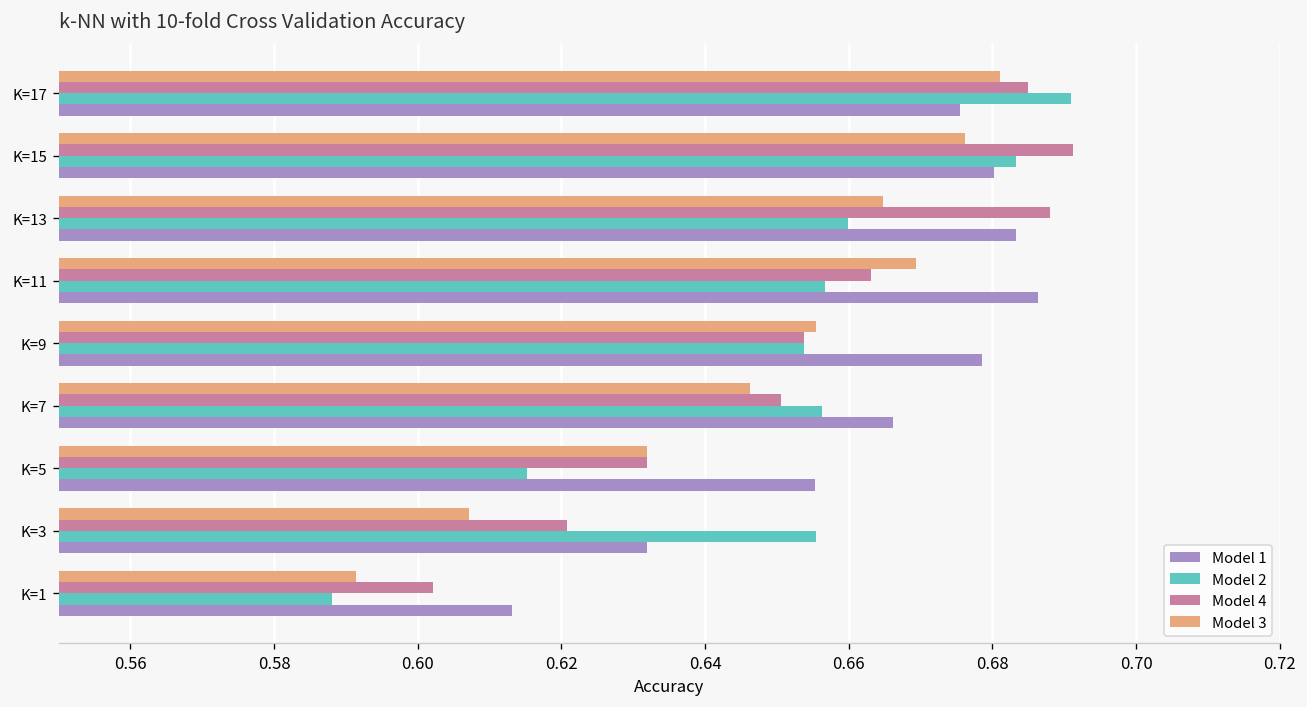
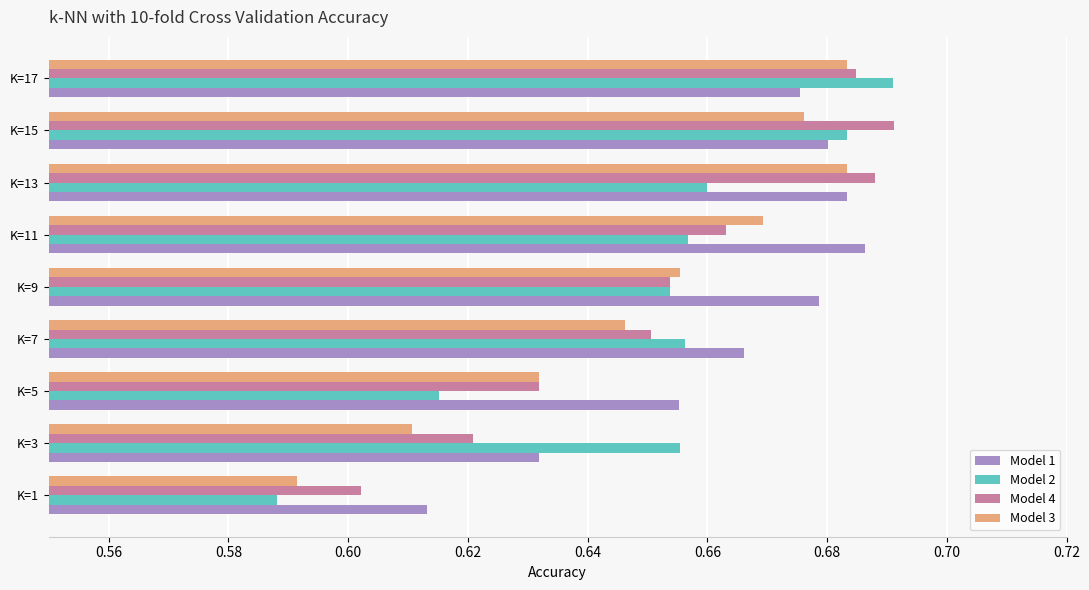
Model 3, K=17: 0.681 -> 0.683
Model 3, K=13: 0.665 -> 0.683
Model 3, K=3: 0.607 -> 0.611
